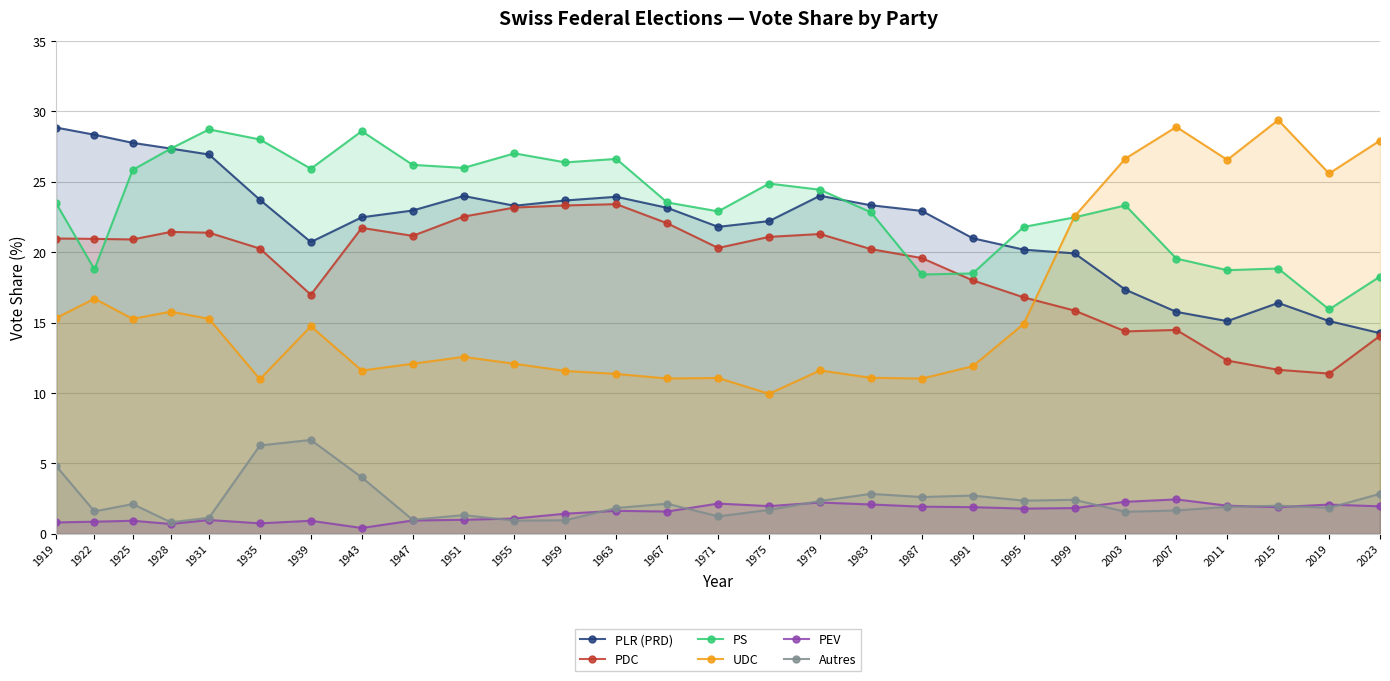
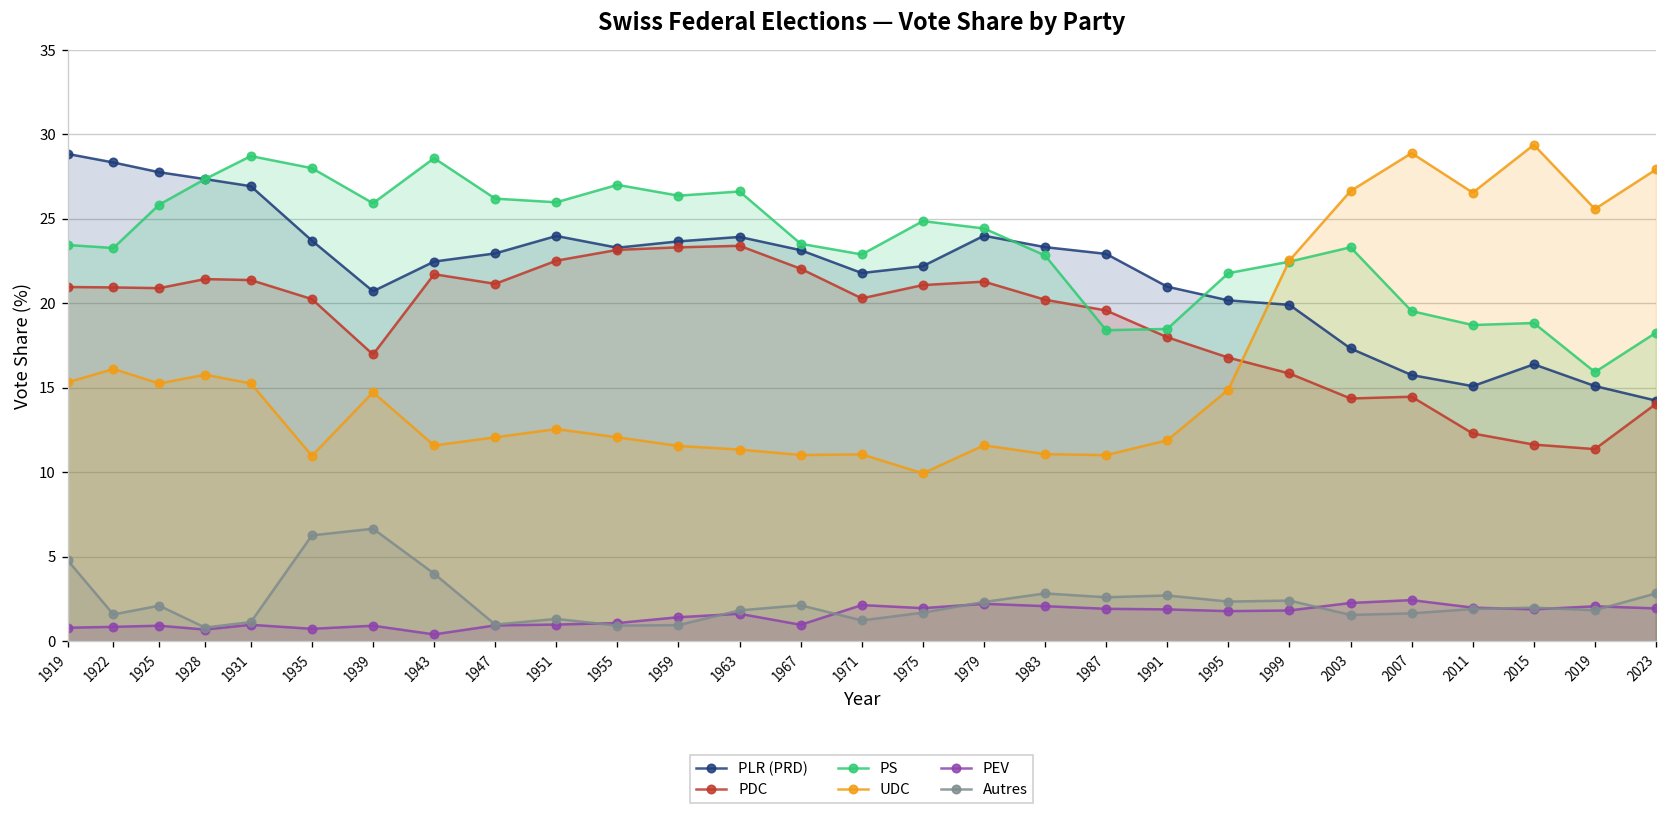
PS, 1922: 18.8 -> 23.3
UDC, 1922: 16.7 -> 16.1
PEV, 1967: 1.6 -> 1.0
